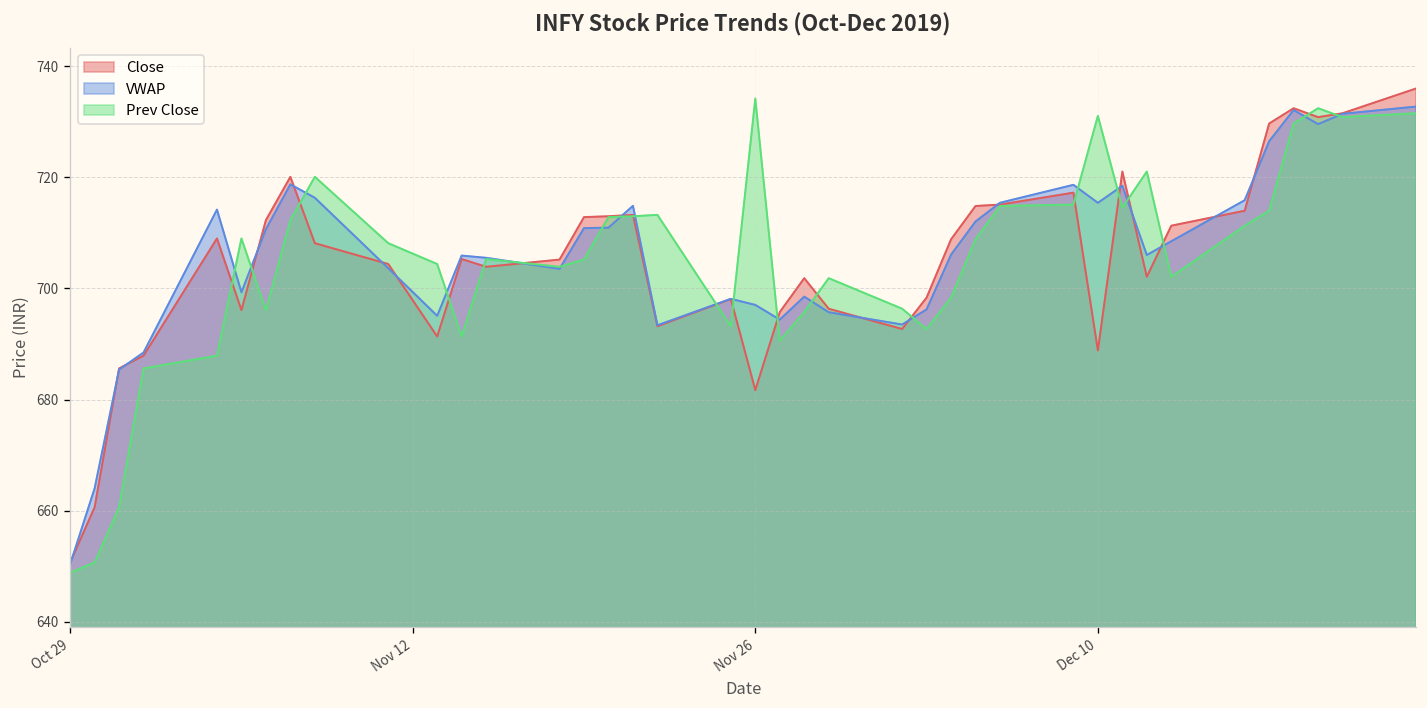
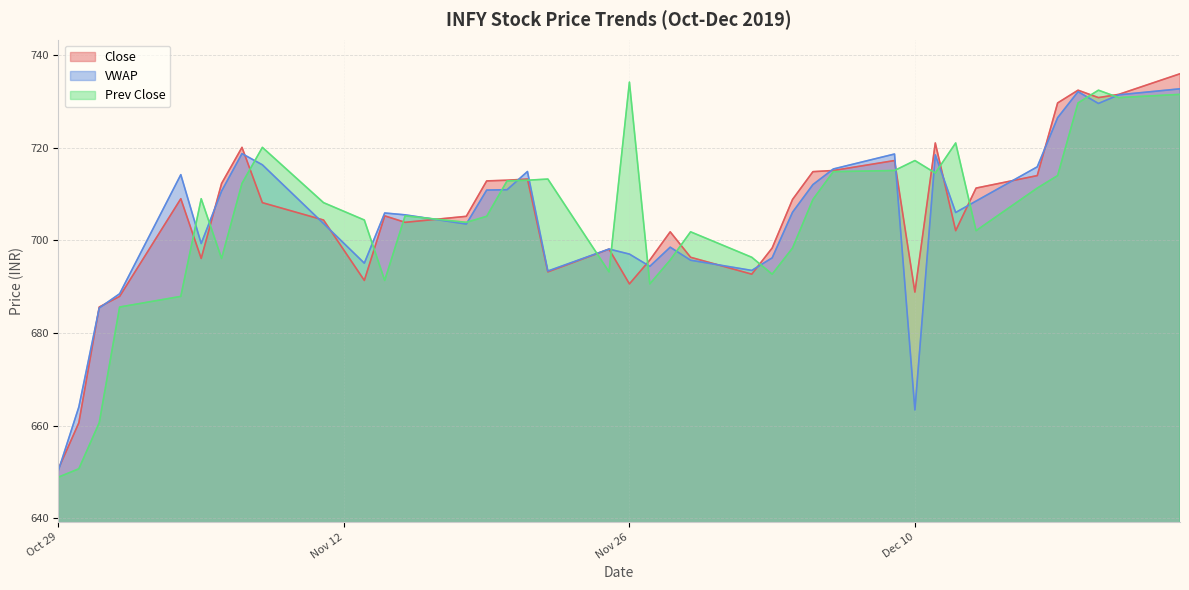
Close, Nov 26: 682 -> 691
VWAP, Dec 10: 715 -> 663
Prev Close, Dec 10: 731 -> 717
